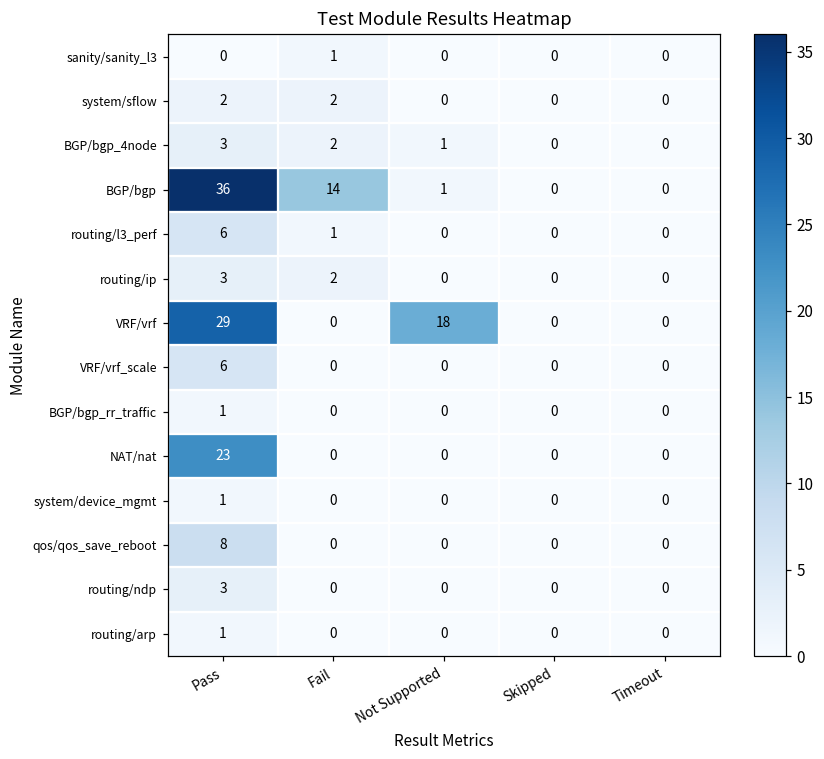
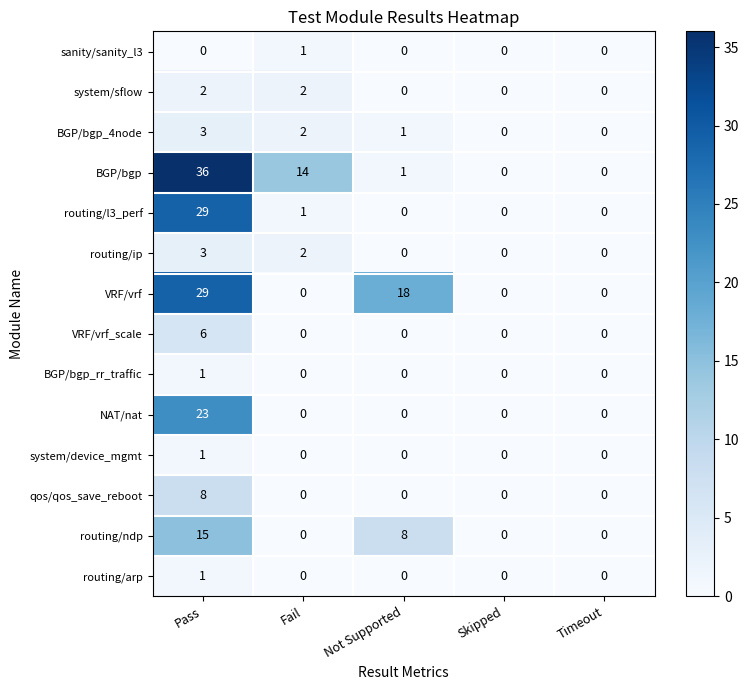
routing/l3_perf, Pass: 6 -> 29
routing/ndp, Pass: 3 -> 15
routing/ndp, Not Supported: 0 -> 8
